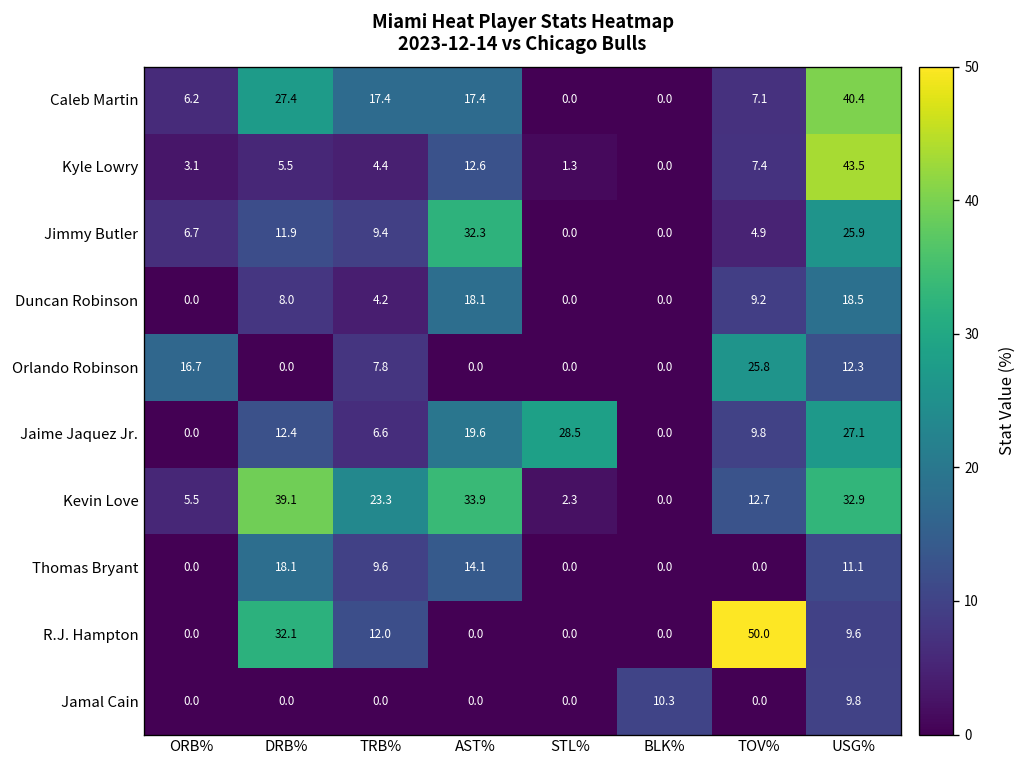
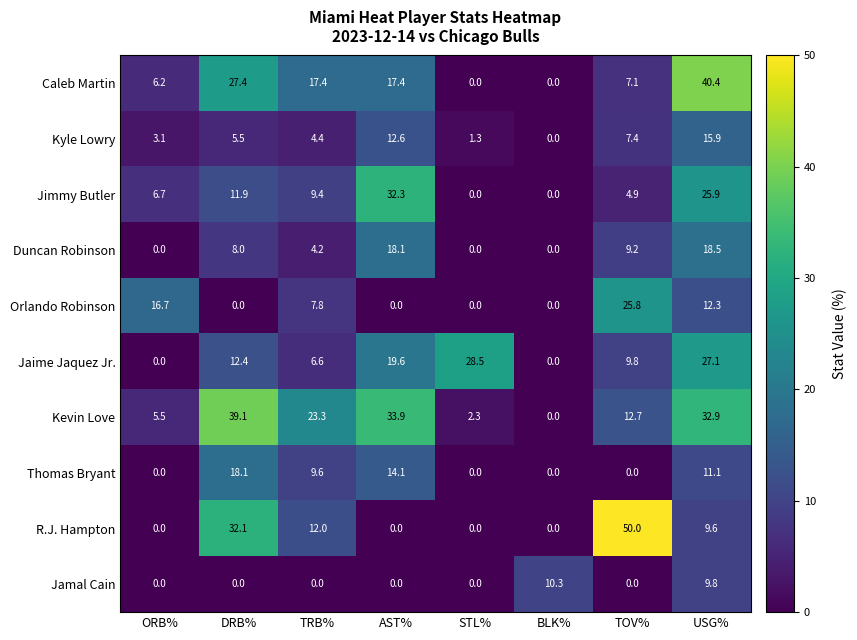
Kyle Lowry, USG%: 43.5 -> 15.9
